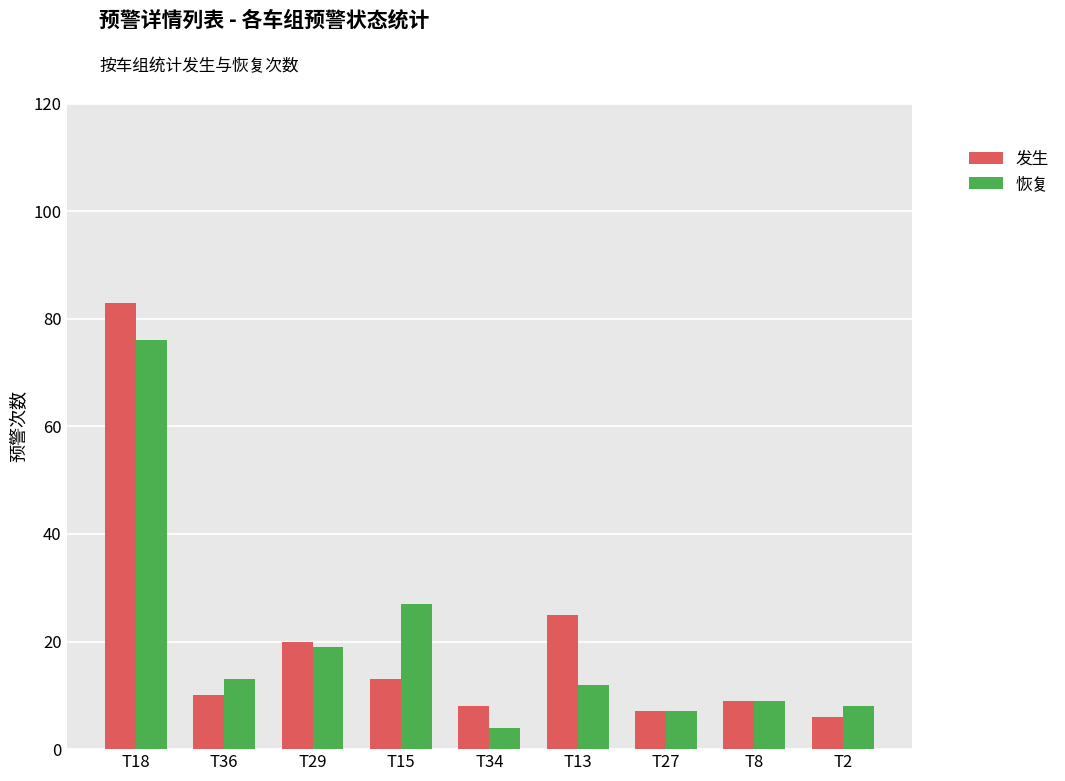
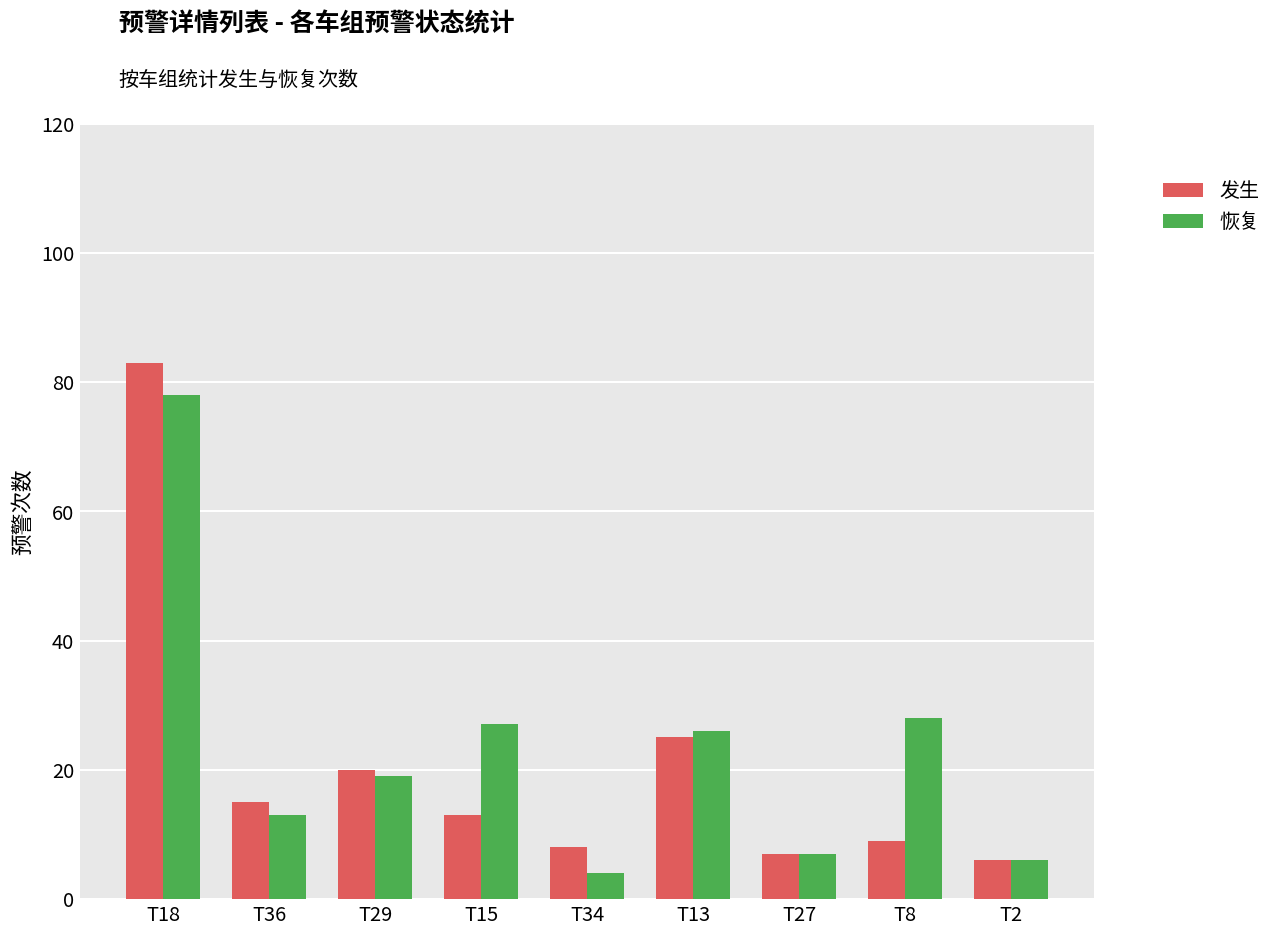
恢复, T18: 76 -> 78
发生, T36: 10 -> 15
恢复, T13: 12 -> 26
恢复, T8: 9 -> 28
恢复, T2: 8 -> 6
